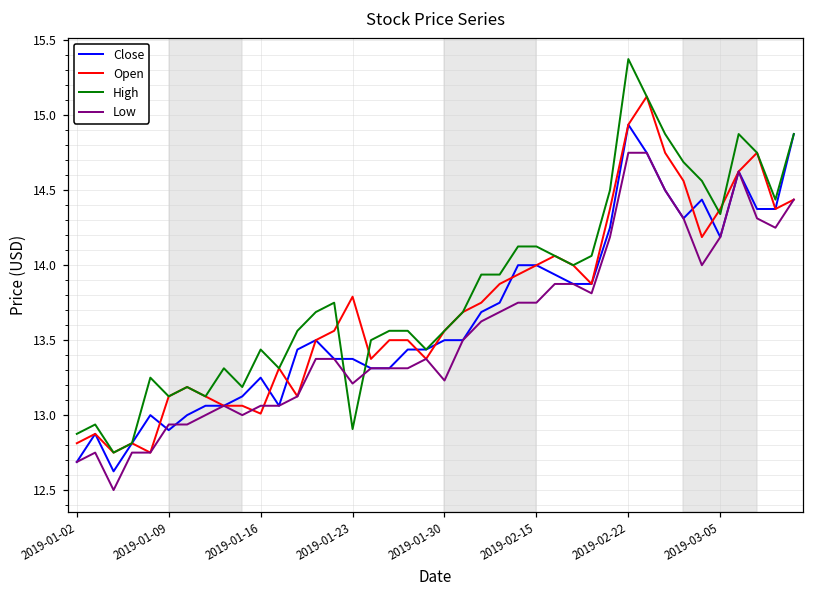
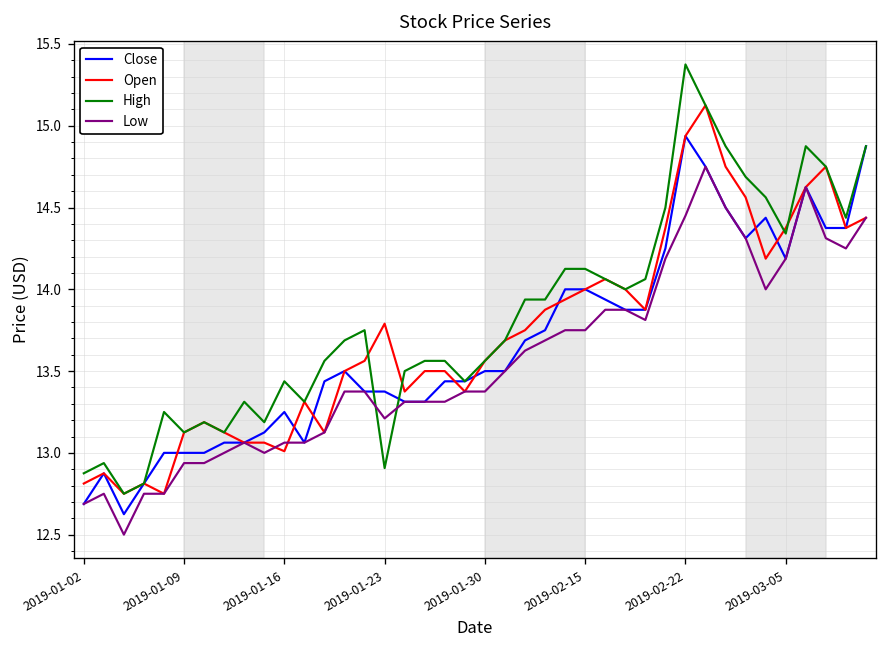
Close, 2019-01-09: 12.9 -> 13.0
Low, 2019-01-30: 13.23 -> 13.38
Low, 2019-02-22: 14.75 -> 14.45
